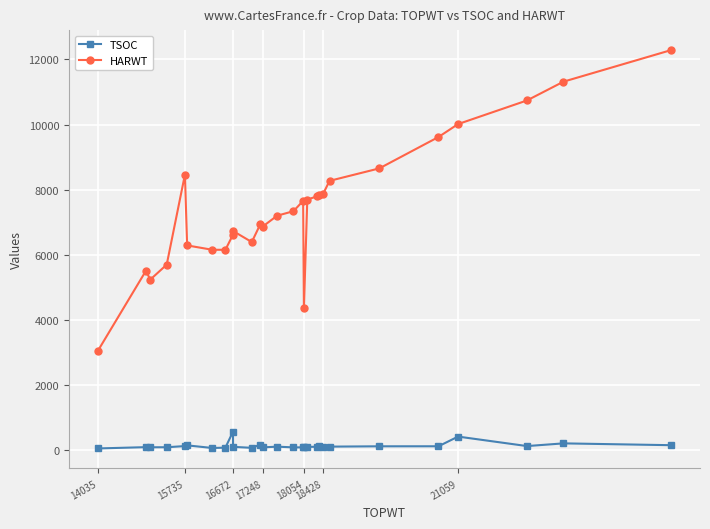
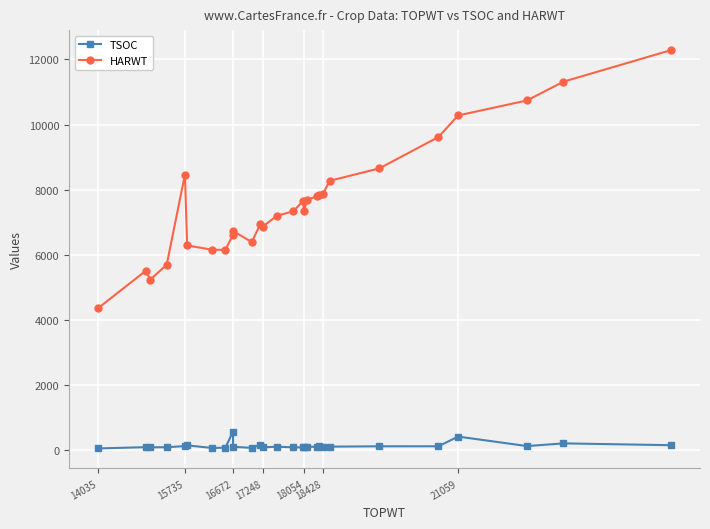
HARWT, 14035: 3000 -> 4400
HARWT, 18054: 4400 -> 7300
HARWT, 21059: 10000 -> 10300
